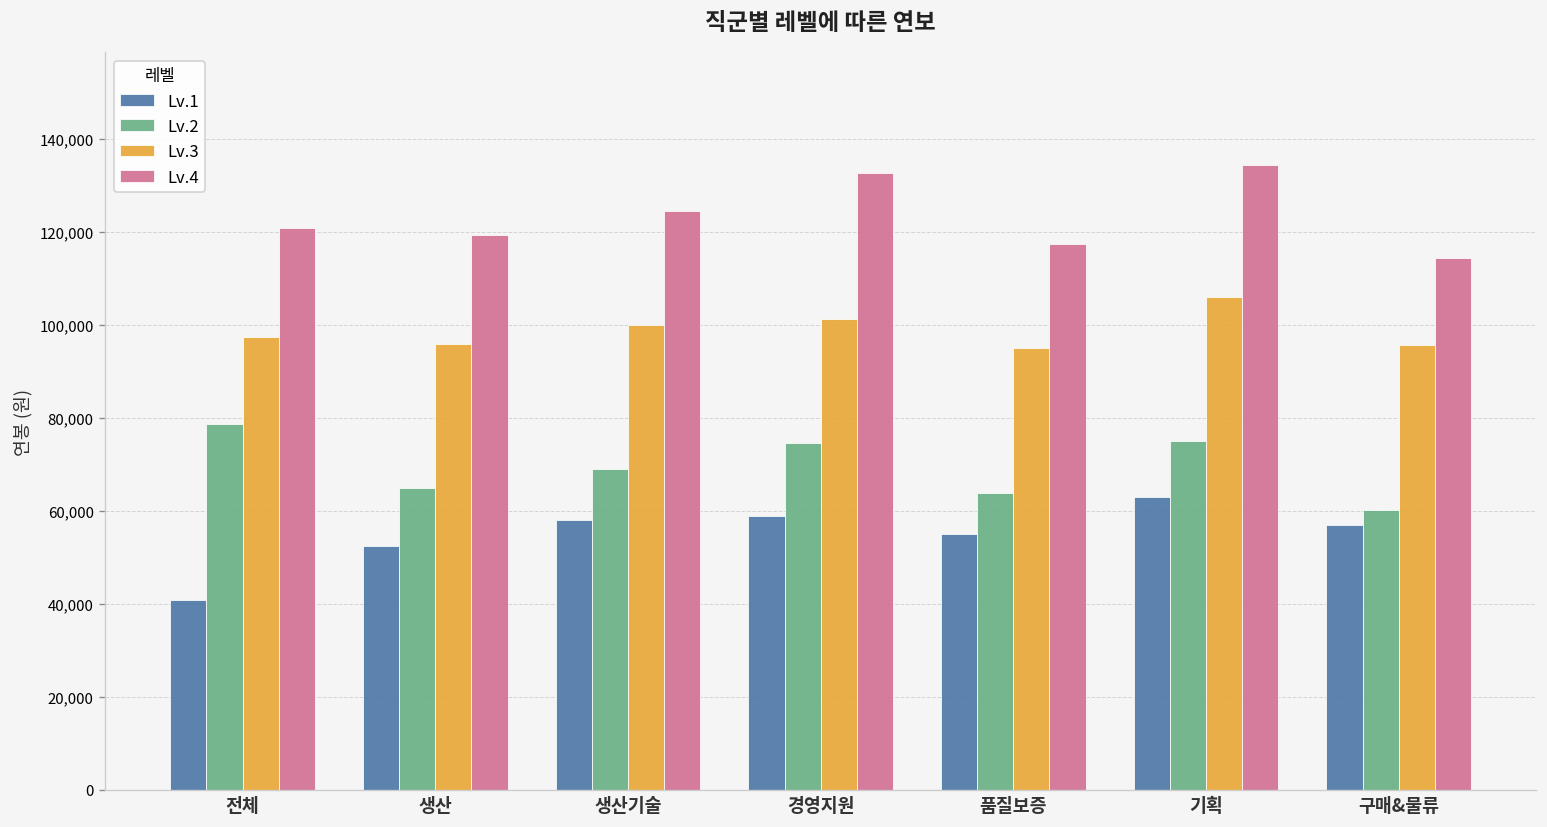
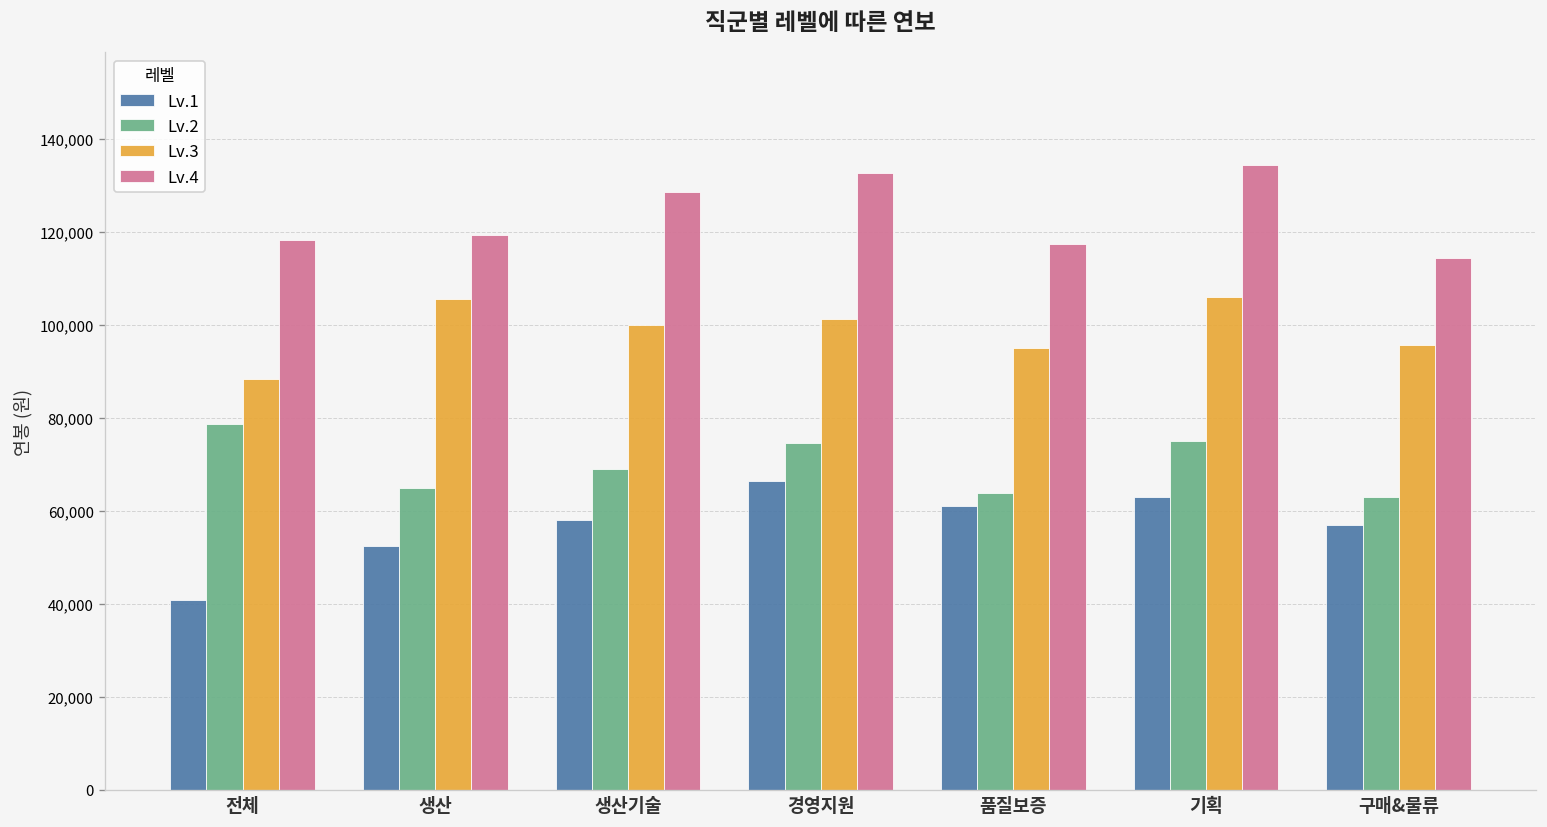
Lv.3, 전체: 98,000 -> 89,000
Lv.4, 전체: 121,000 -> 118,000
Lv.3, 생산: 96,000 -> 106,000
Lv.4, 생산기술: 125,000 -> 129,000
Lv.1, 경영지원: 59,000 -> 66,000
Lv.1, 품질보증: 55,000 -> 61,000
Lv.2, 구매&물류: 60,000 -> 63,000
